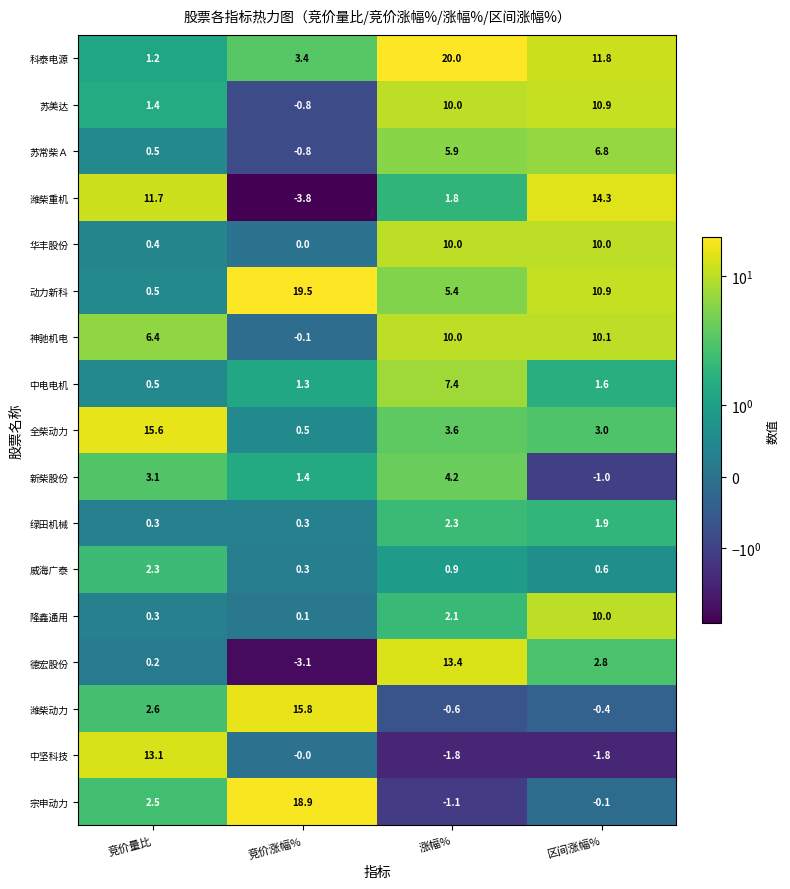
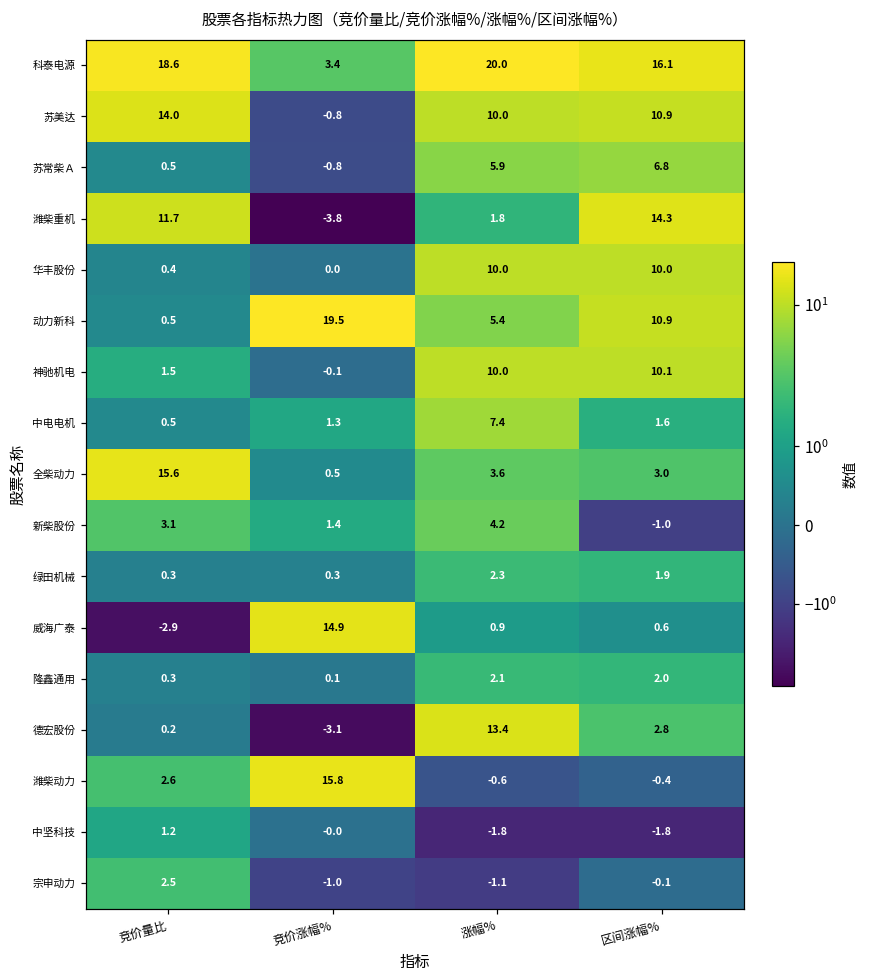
科泰电源, 竞价量比: 1.2 -> 18.6
科泰电源, 区间涨幅%: 11.8 -> 16.1
苏美达, 竞价量比: 1.4 -> 14.0
神驰机电, 竞价量比: 6.4 -> 1.5
威海广泰, 竞价量比: 2.3 -> -2.9
威海广泰, 竞价涨幅%: 0.3 -> 14.9
隆鑫通用, 区间涨幅%: 10.0 -> 2.0
中坚科技, 竞价量比: 13.1 -> 1.2
宗申动力, 竞价涨幅%: 18.9 -> -1.0
